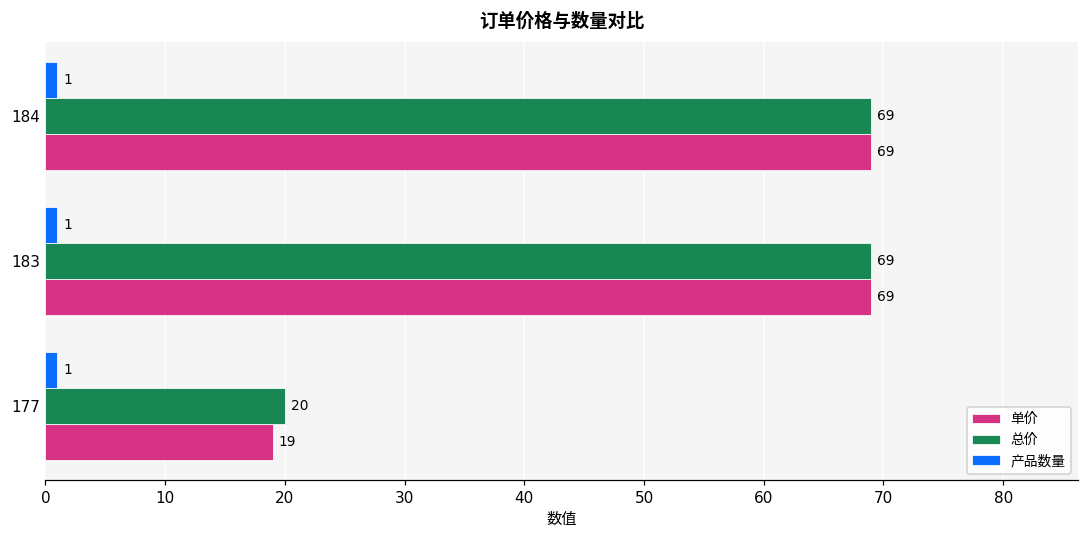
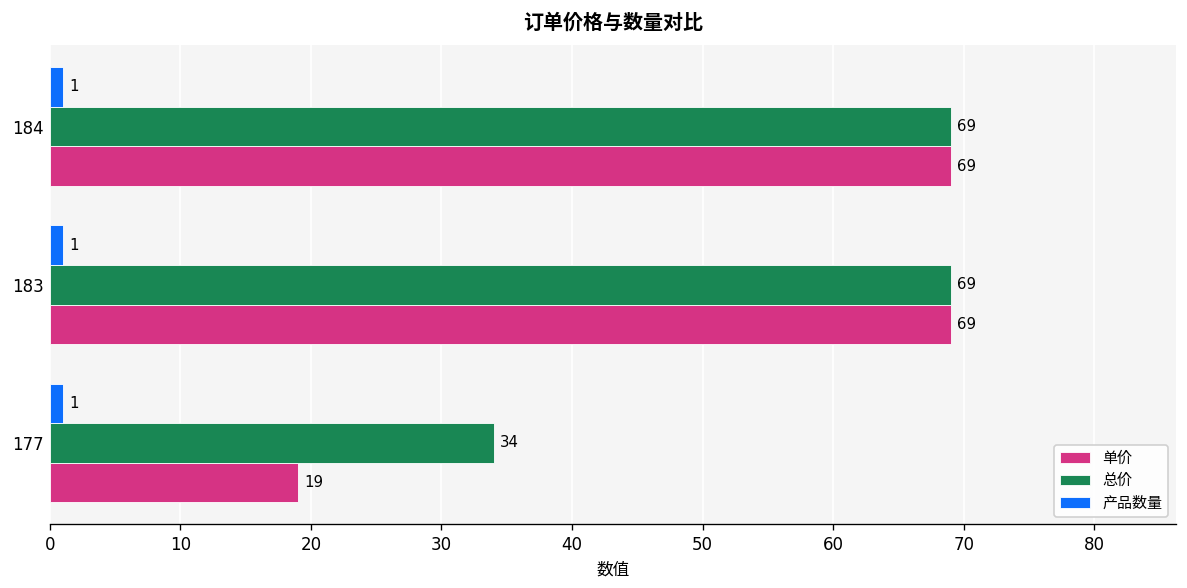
总价, 177: 20 -> 34
